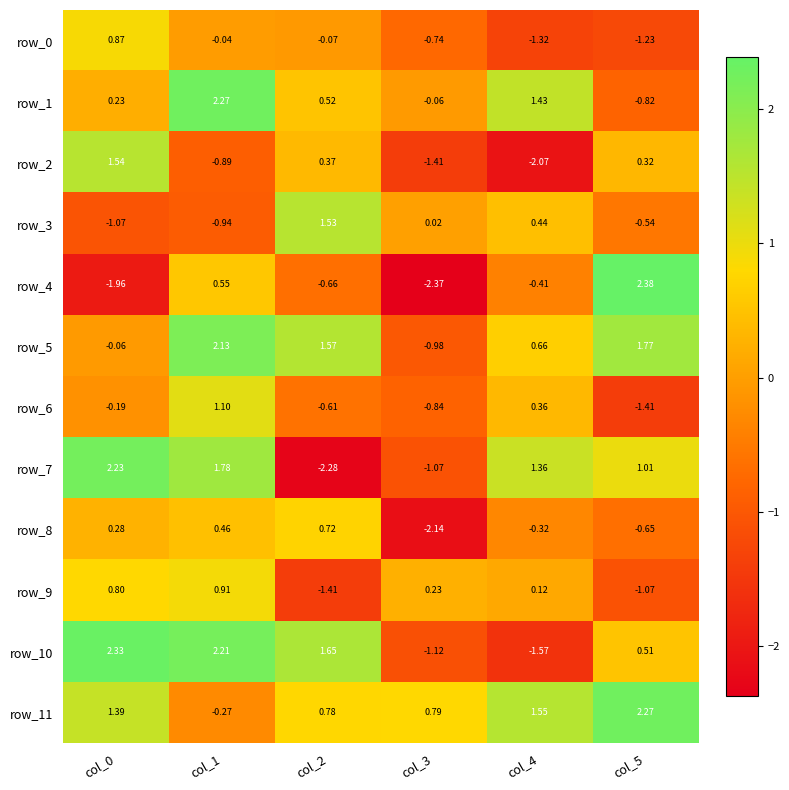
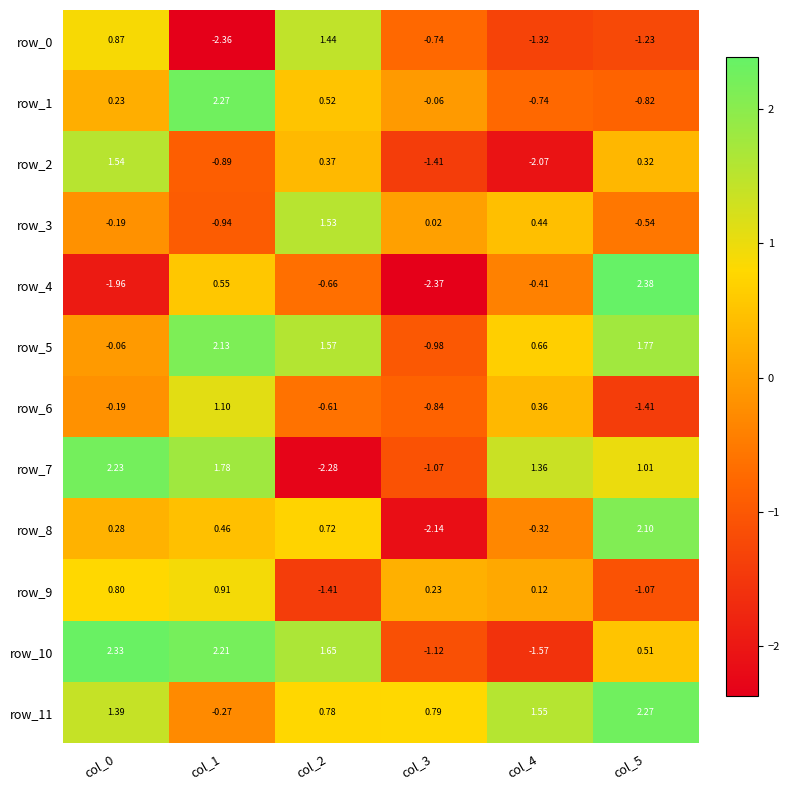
row_0, col_1: -0.04 -> -2.36
row_0, col_2: -0.07 -> 1.44
row_1, col_4: 1.43 -> -0.74
row_3, col_0: -1.07 -> -0.19
row_8, col_5: -0.65 -> 2.10
